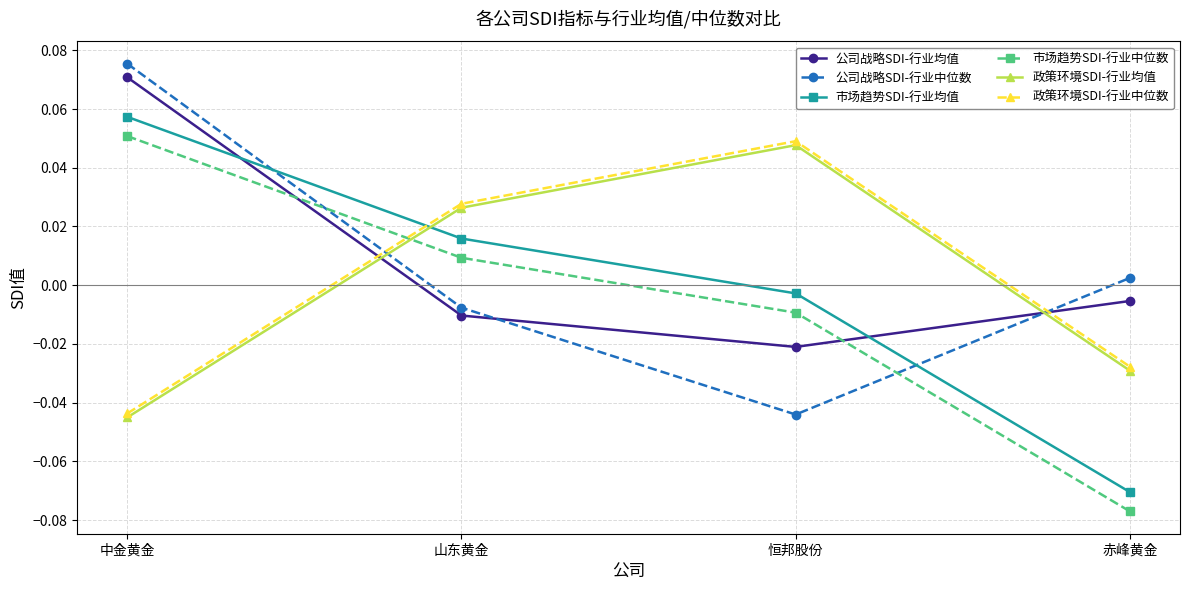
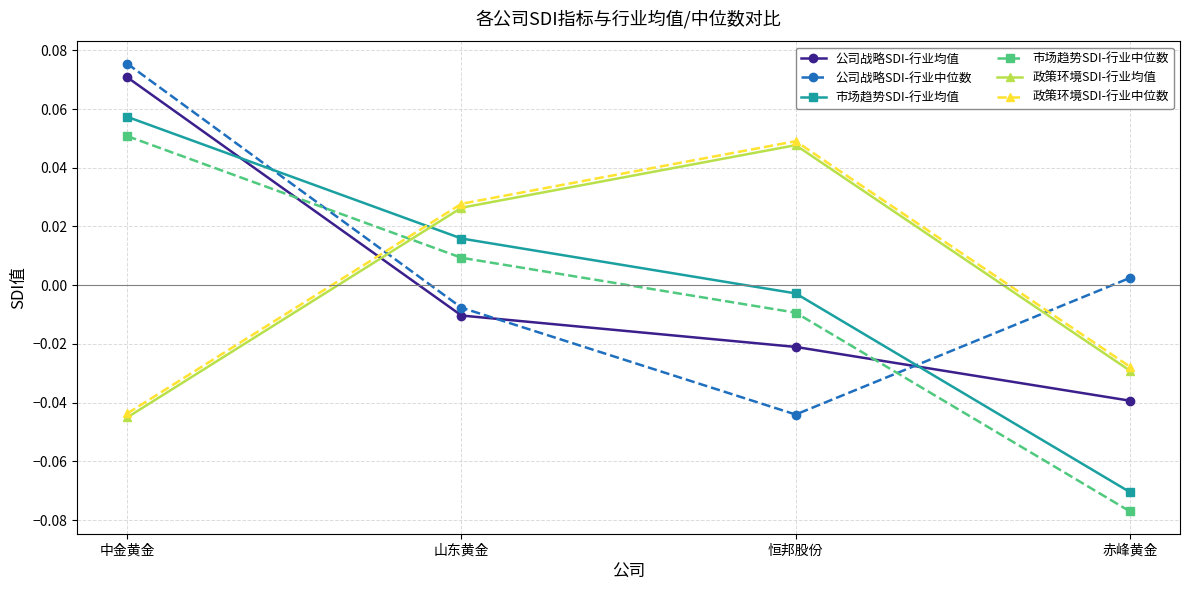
公司战略SDI-行业均值, 赤峰黄金: -0.005 -> -0.039
